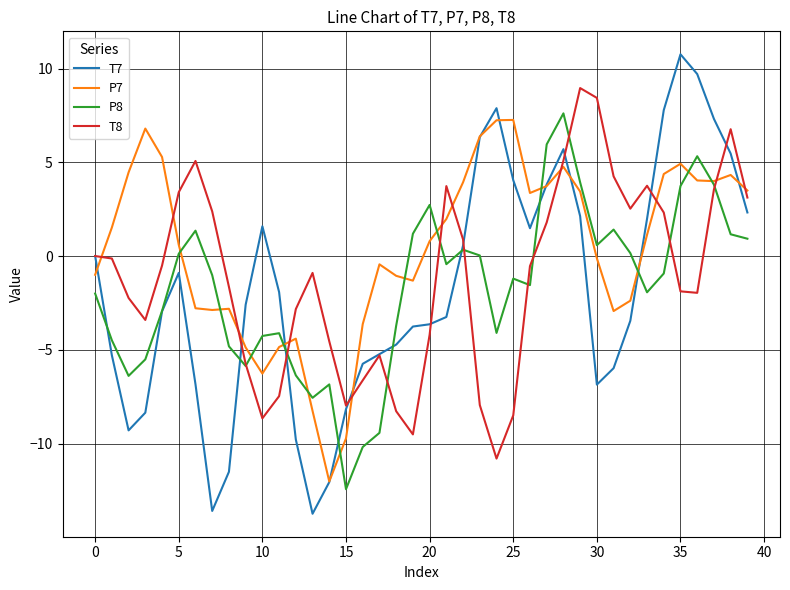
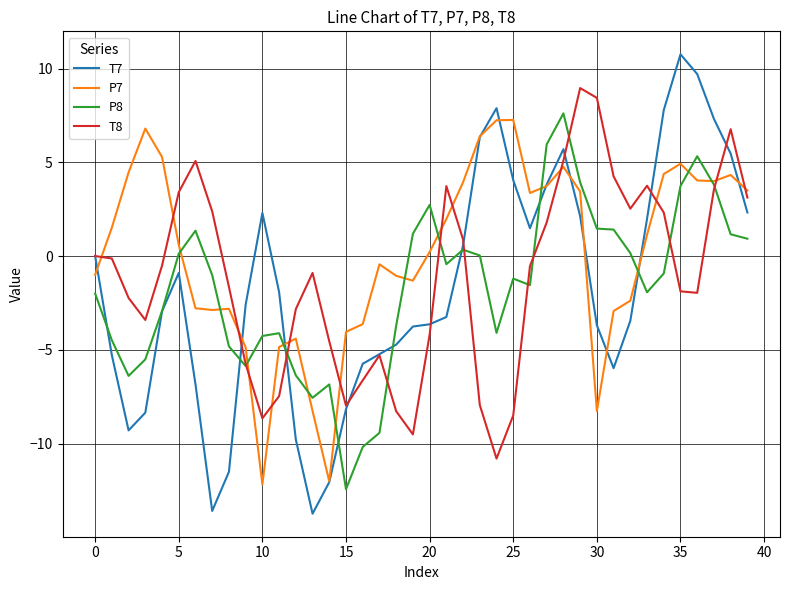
T7, 10: 1.6 -> 2.3
P7, 10: -6.3 -> -12.2
P7, 15: -9.7 -> -4.0
P7, 20: 0.8 -> 0.2
T7, 30: -6.9 -> -3.7
P7, 30: -0.1 -> -8.3
P8, 30: 0.6 -> 1.5
